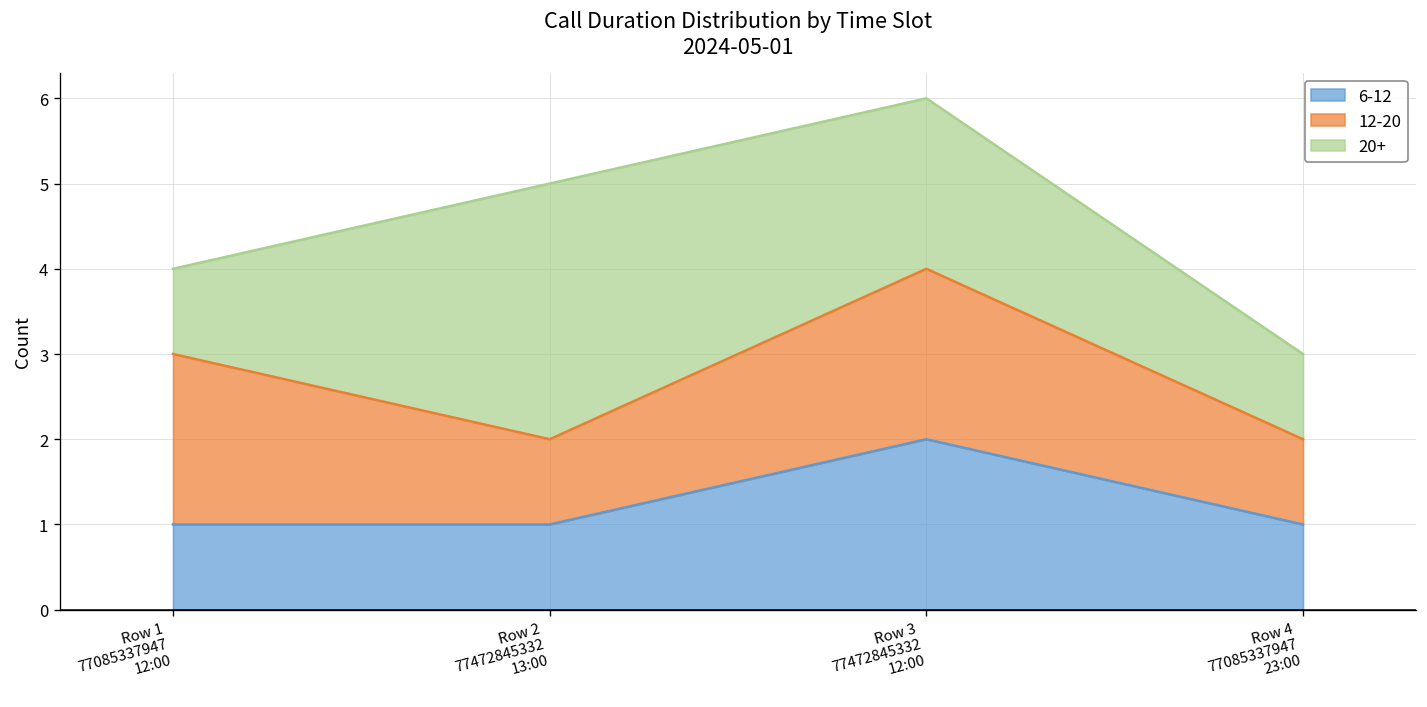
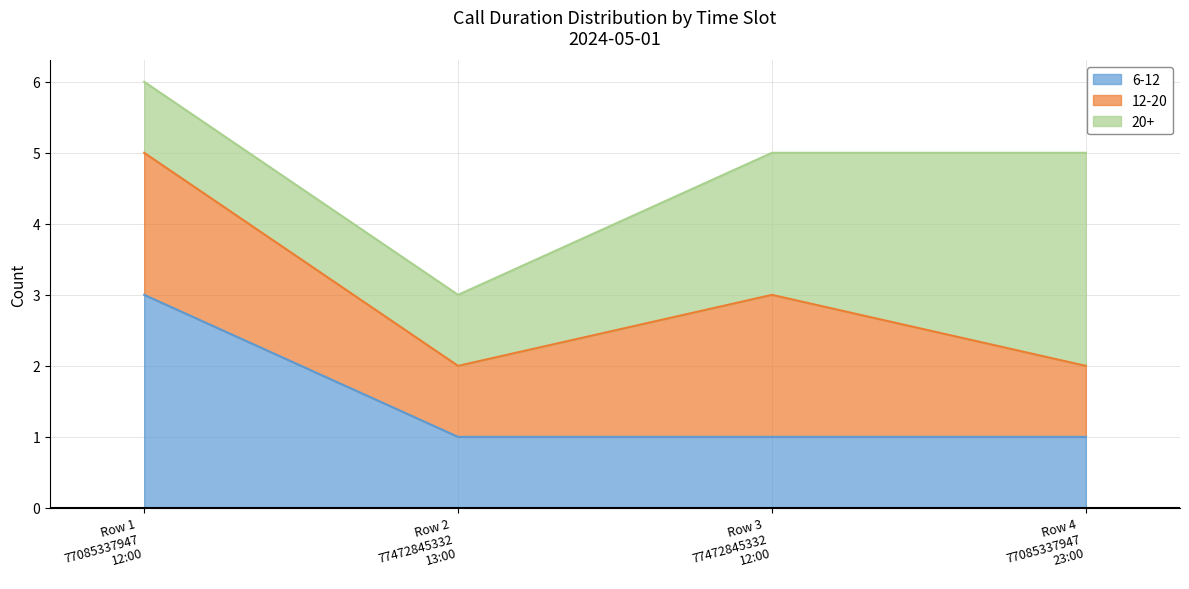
6-12, Row 1 77085337947 12:00: 1 -> 3
20+, Row 2 77472845332 13:00: 3 -> 1
6-12, Row 3 77472845332 12:00: 2 -> 1
20+, Row 4 77085337947 23:00: 1 -> 3
